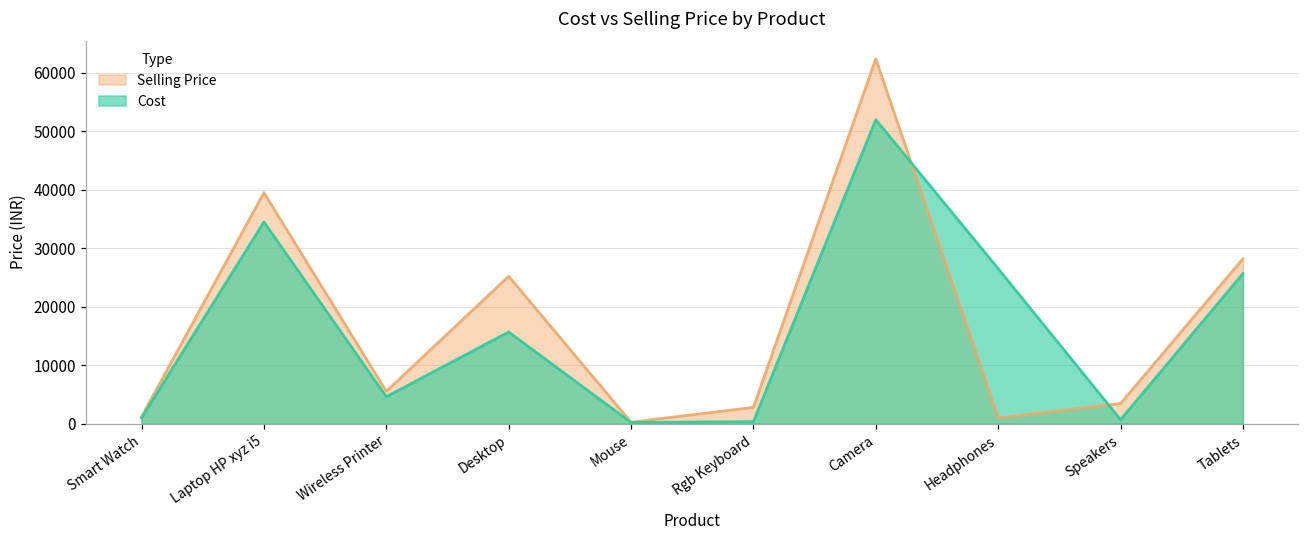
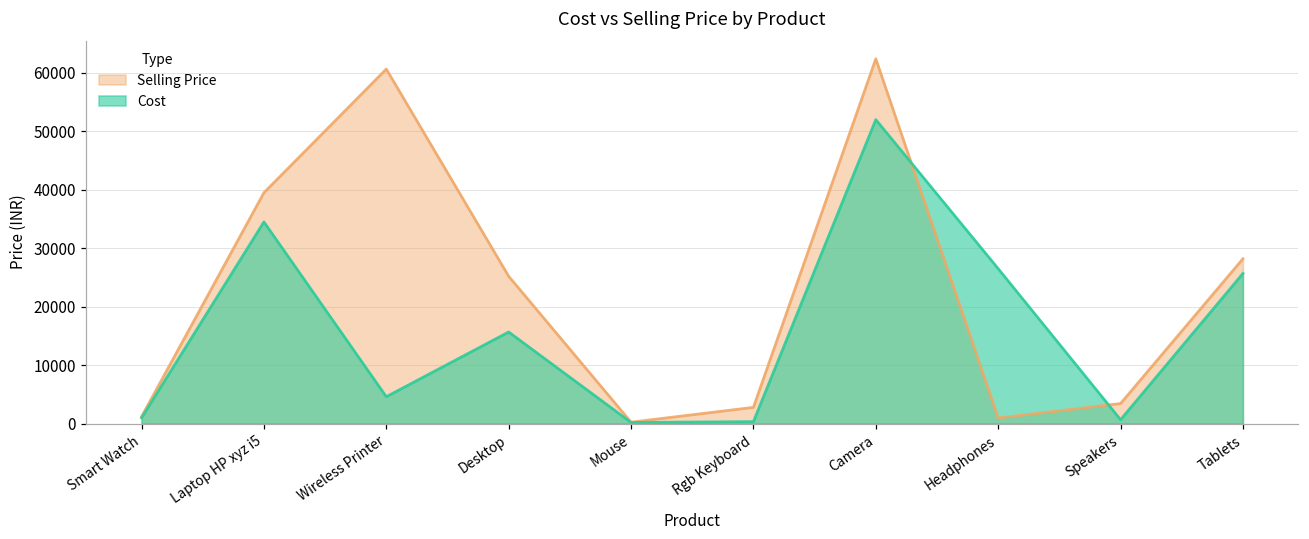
Selling Price, Wireless Printer: 6000 -> 61000
